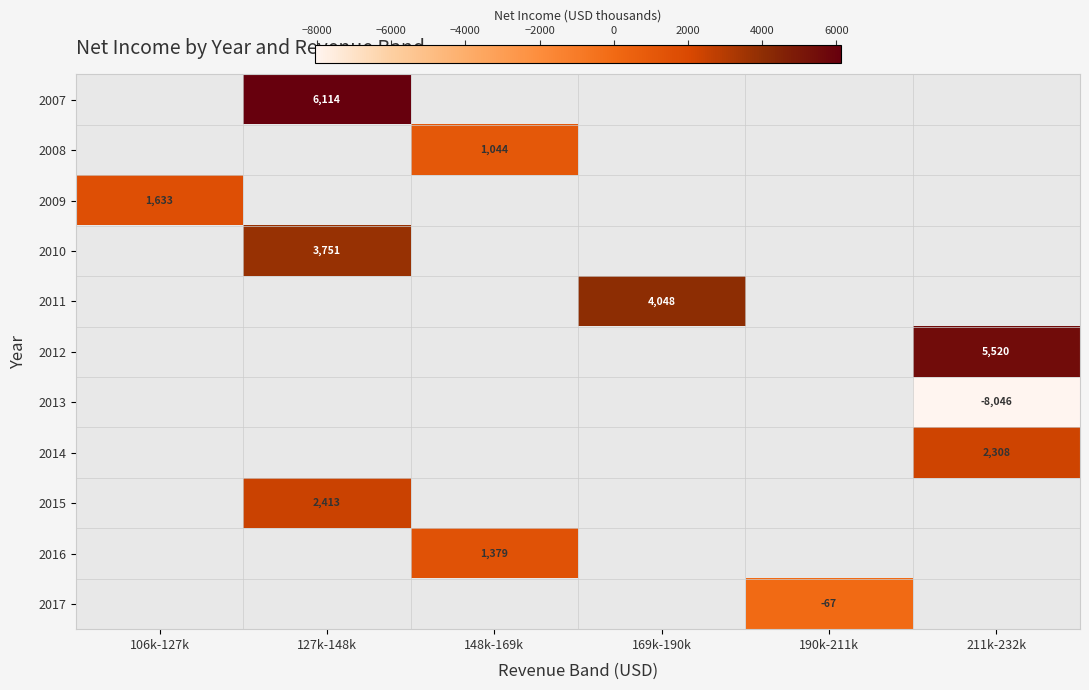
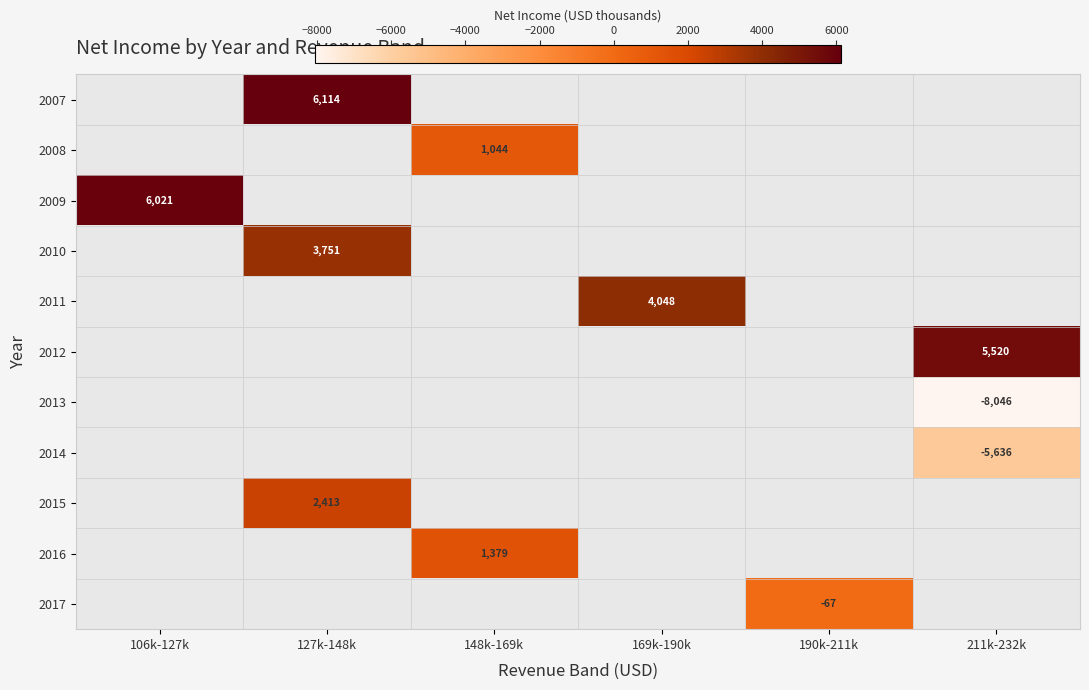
2009, 106k-127k: 1,633 -> 6,021
2014, 211k-232k: 2,308 -> -5,636
